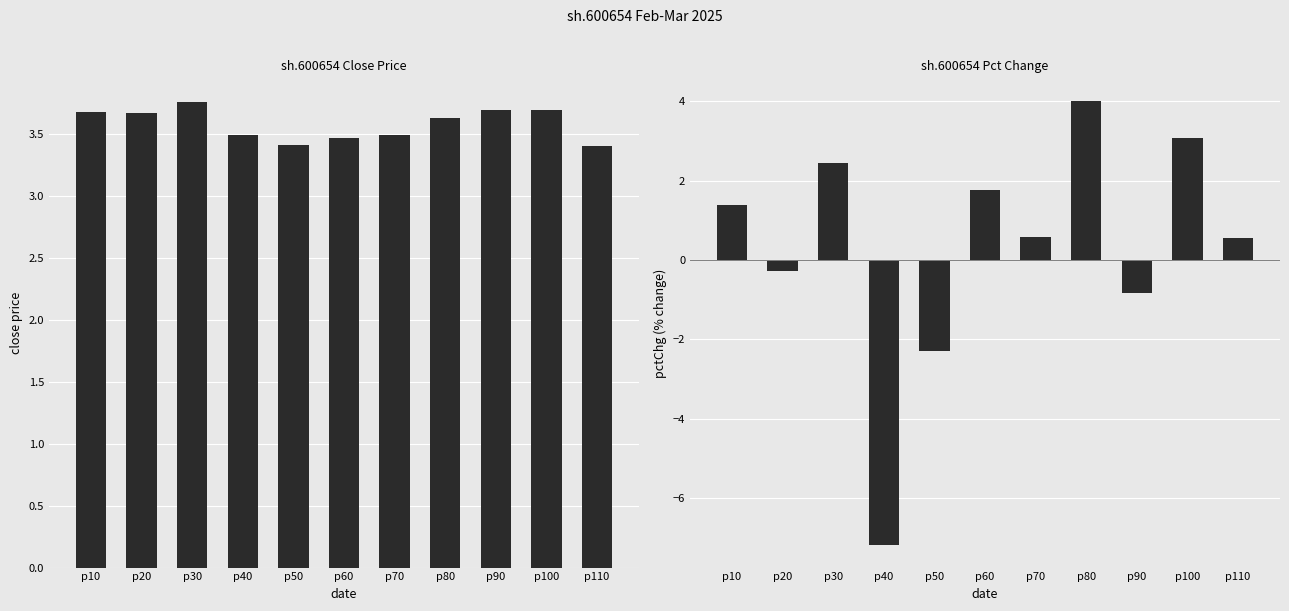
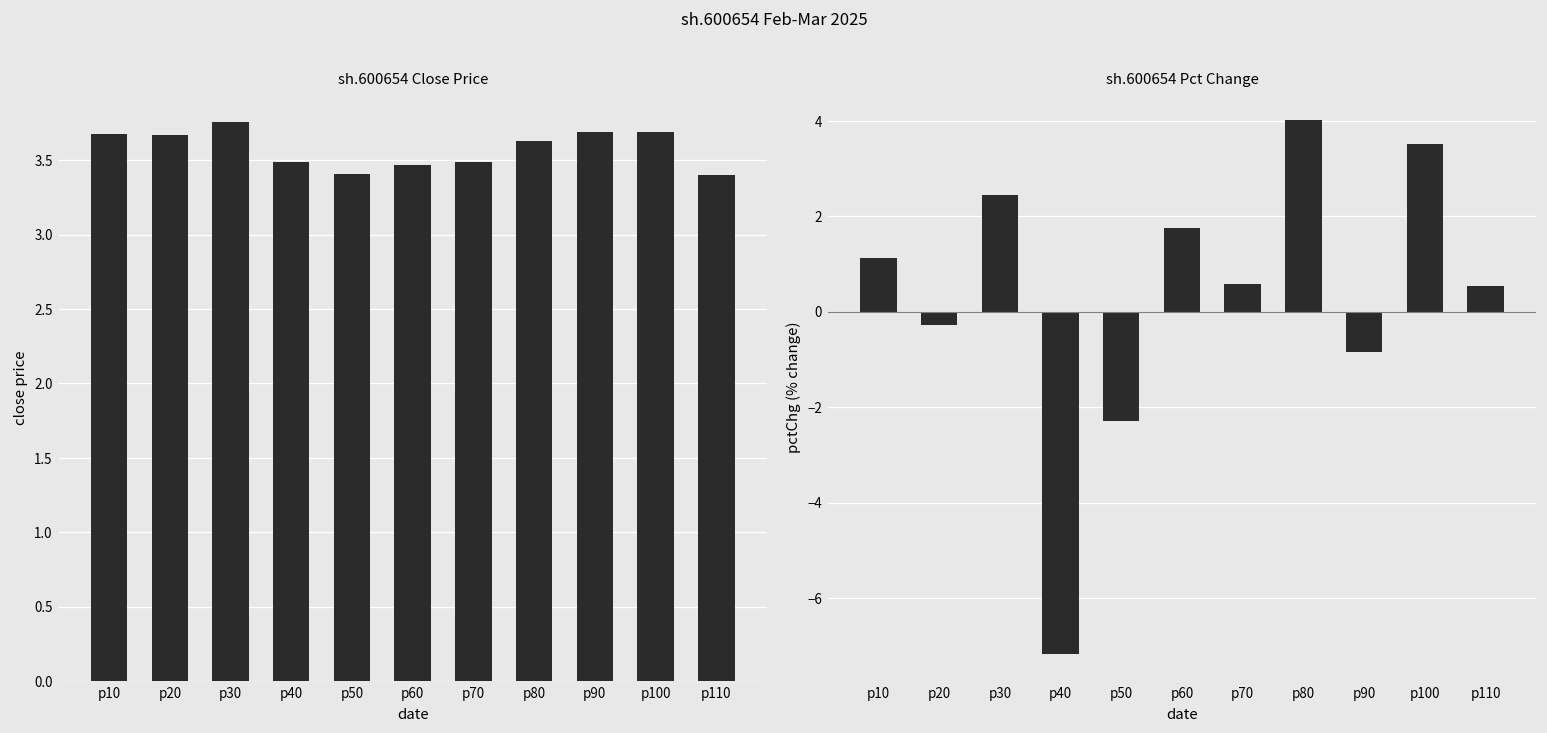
sh.600654 Pct Change, p10: 1.4 -> 1.1
sh.600654 Pct Change, p100: 3.1 -> 3.5
